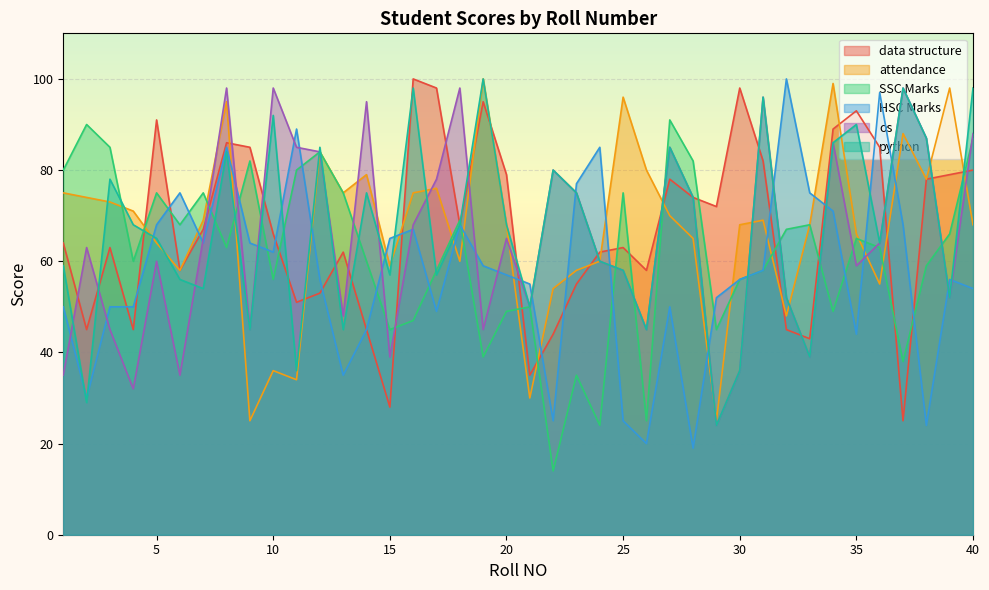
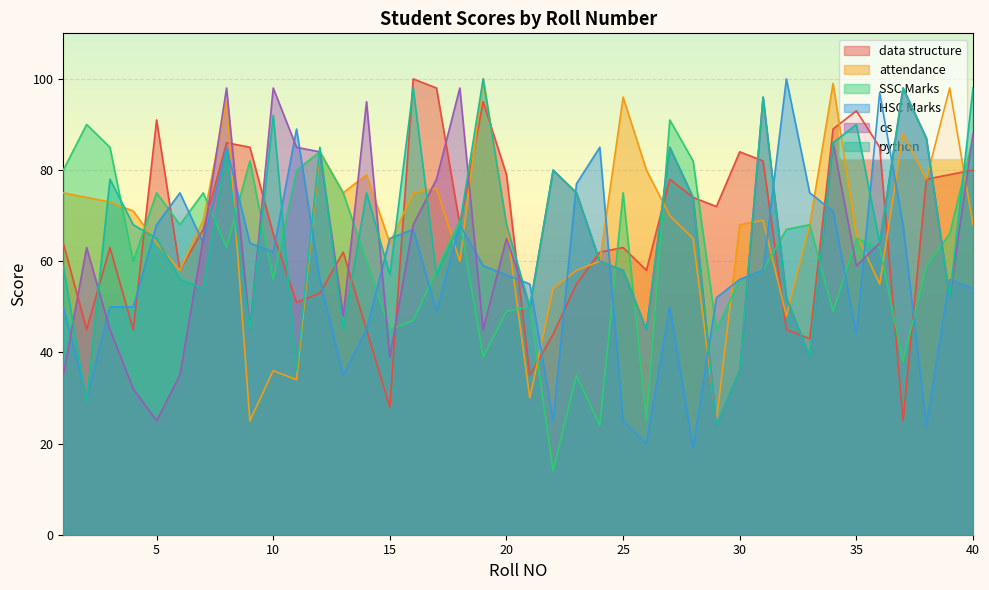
os, 5: 60 -> 25
attendance, 15: 59 -> 64
data structure, 30: 98 -> 84
